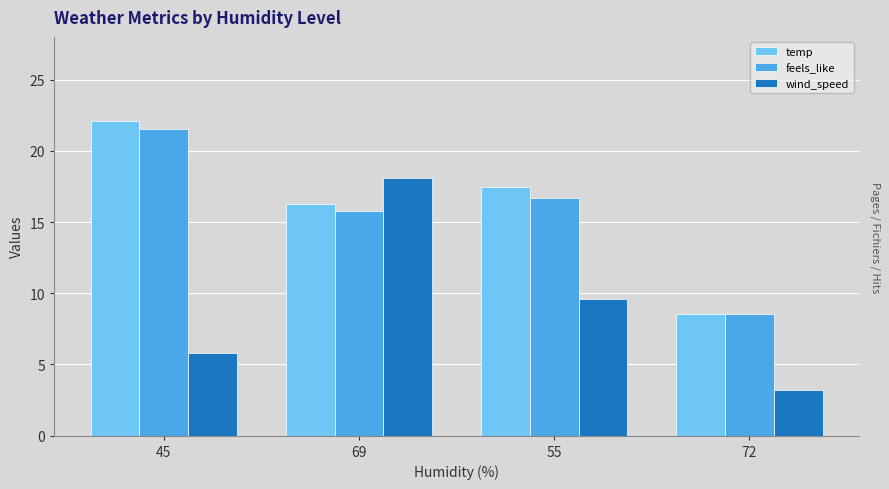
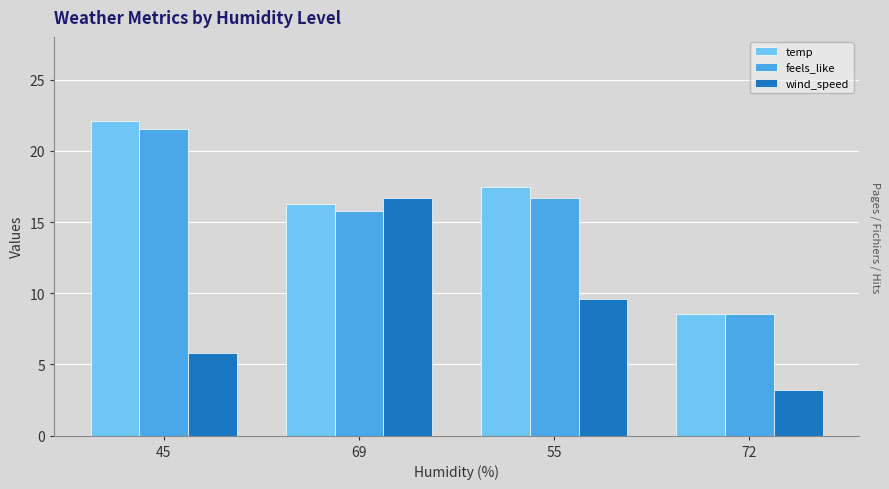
wind_speed, 69: 18.1 -> 16.7
